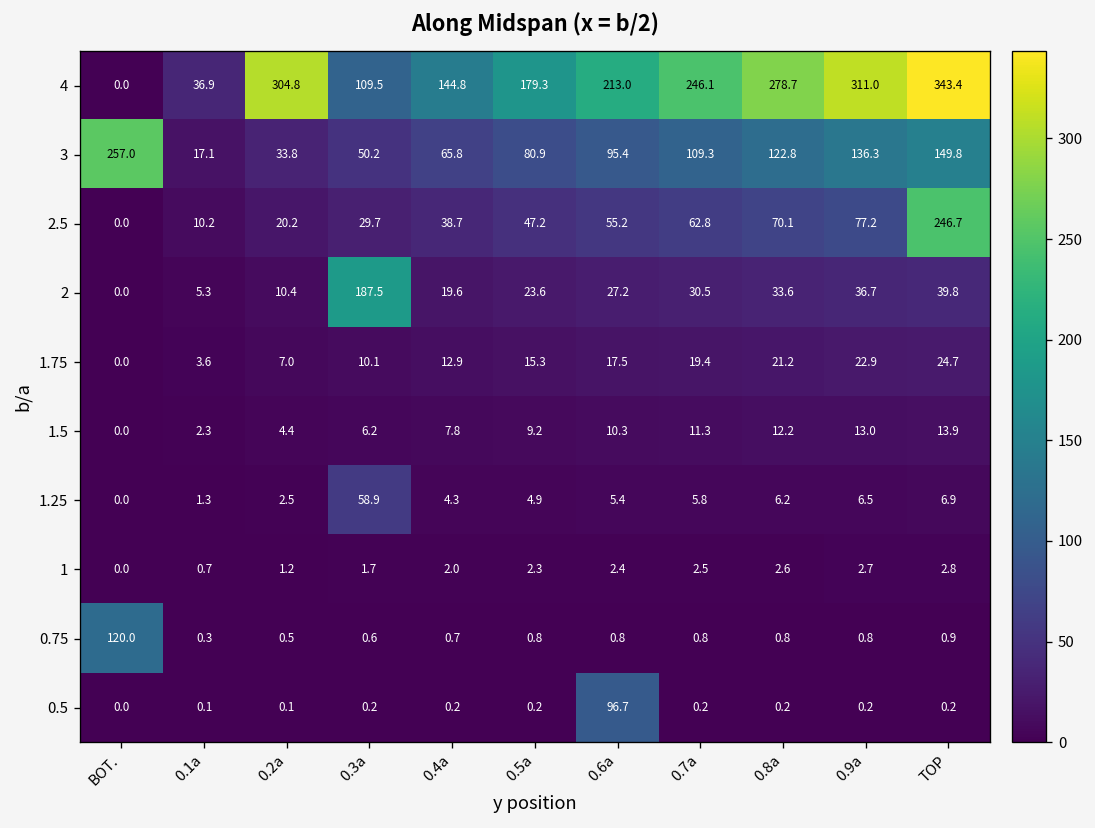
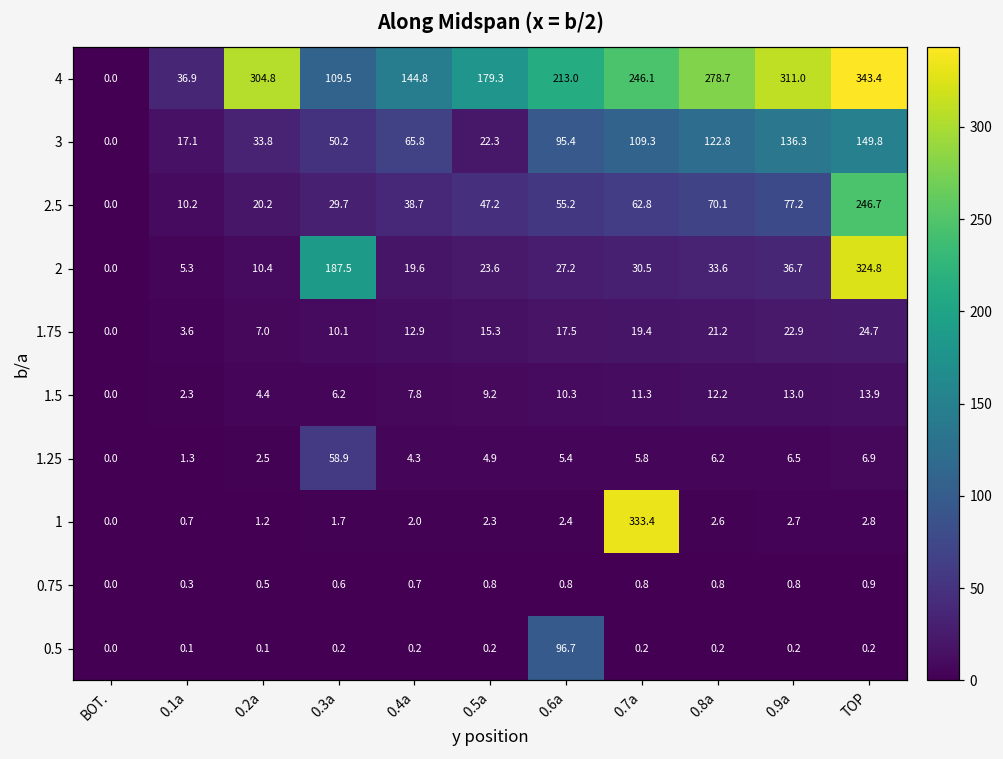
3, BOT.: 257.0 -> 0.0
3, 0.5a: 80.9 -> 22.3
2, TOP: 39.8 -> 324.8
1, 0.7a: 2.5 -> 333.4
0.75, BOT.: 120.0 -> 0.0
